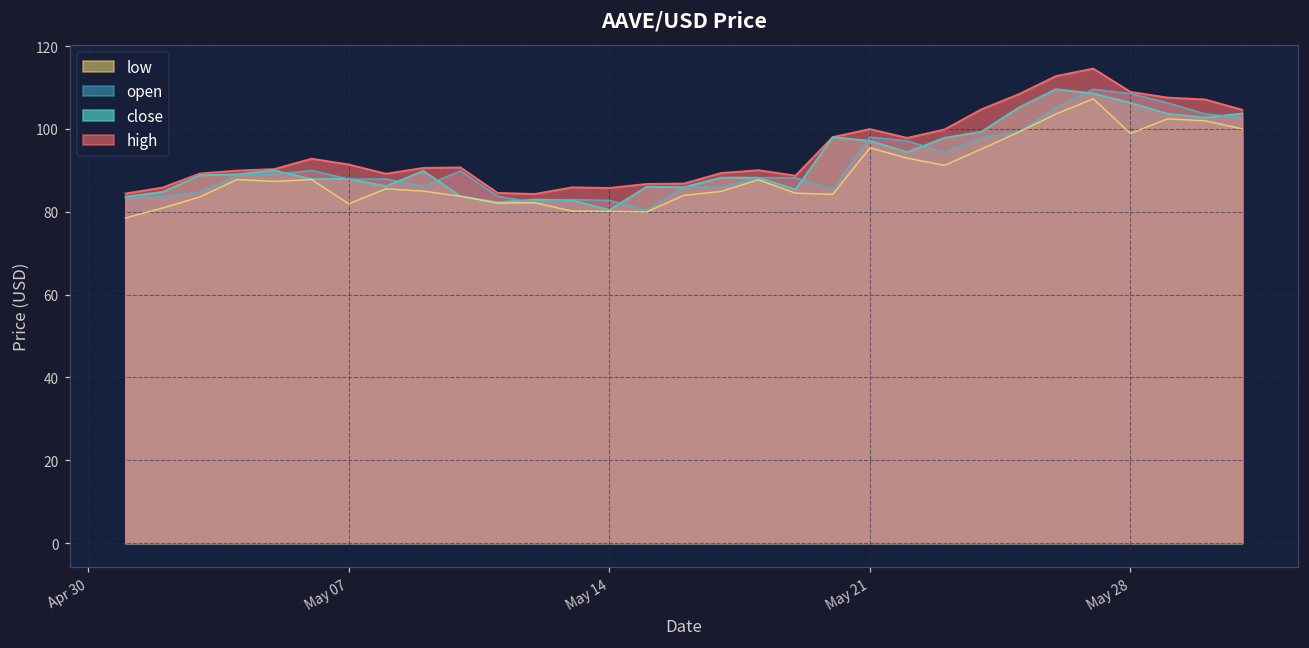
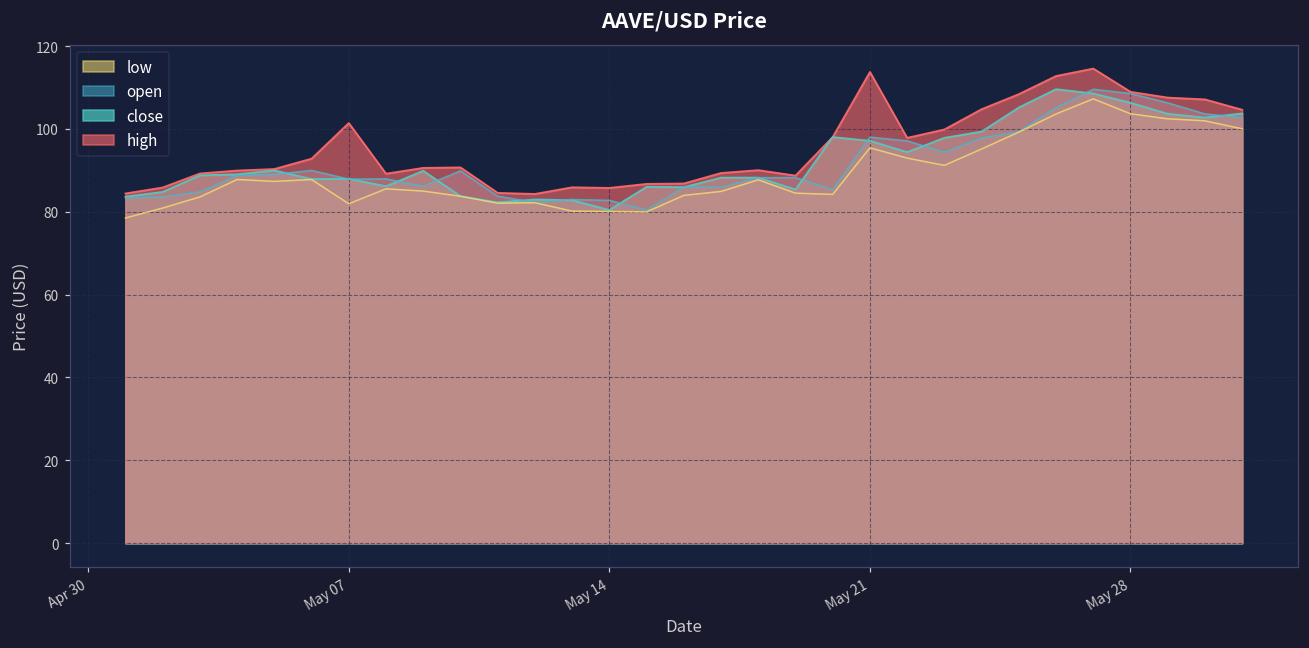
high, May 07: 91 -> 101
high, May 21: 100 -> 114
low, May 28: 99 -> 104
